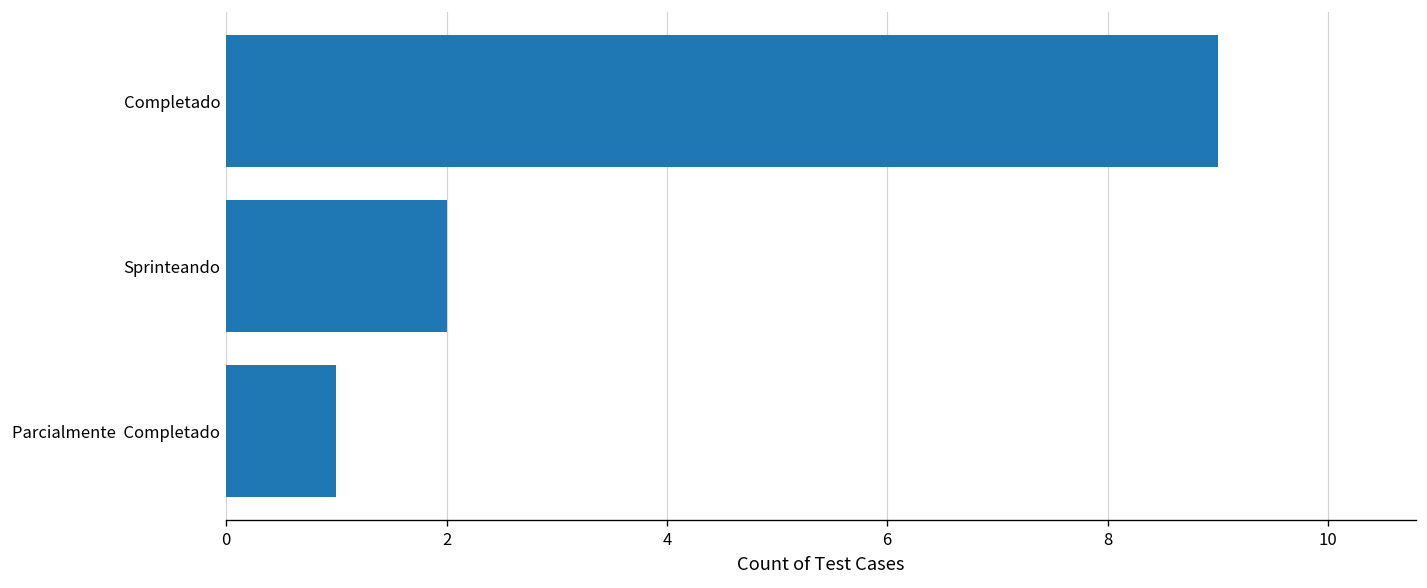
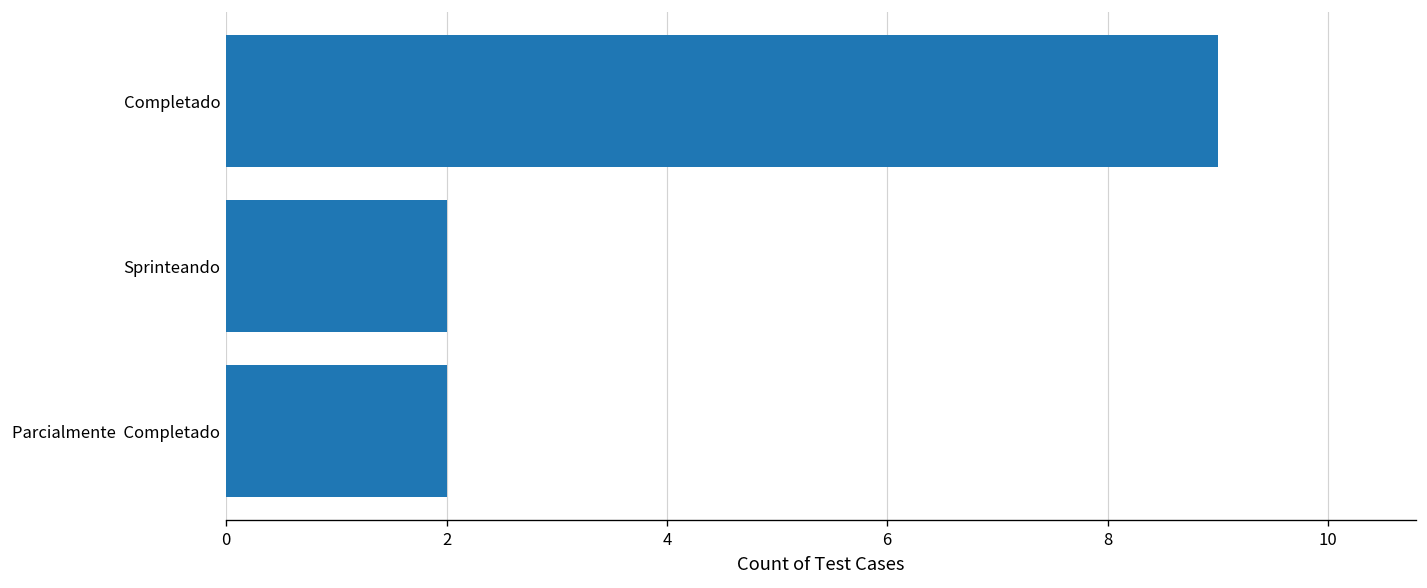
Parcialmente Completado: 1 -> 2
